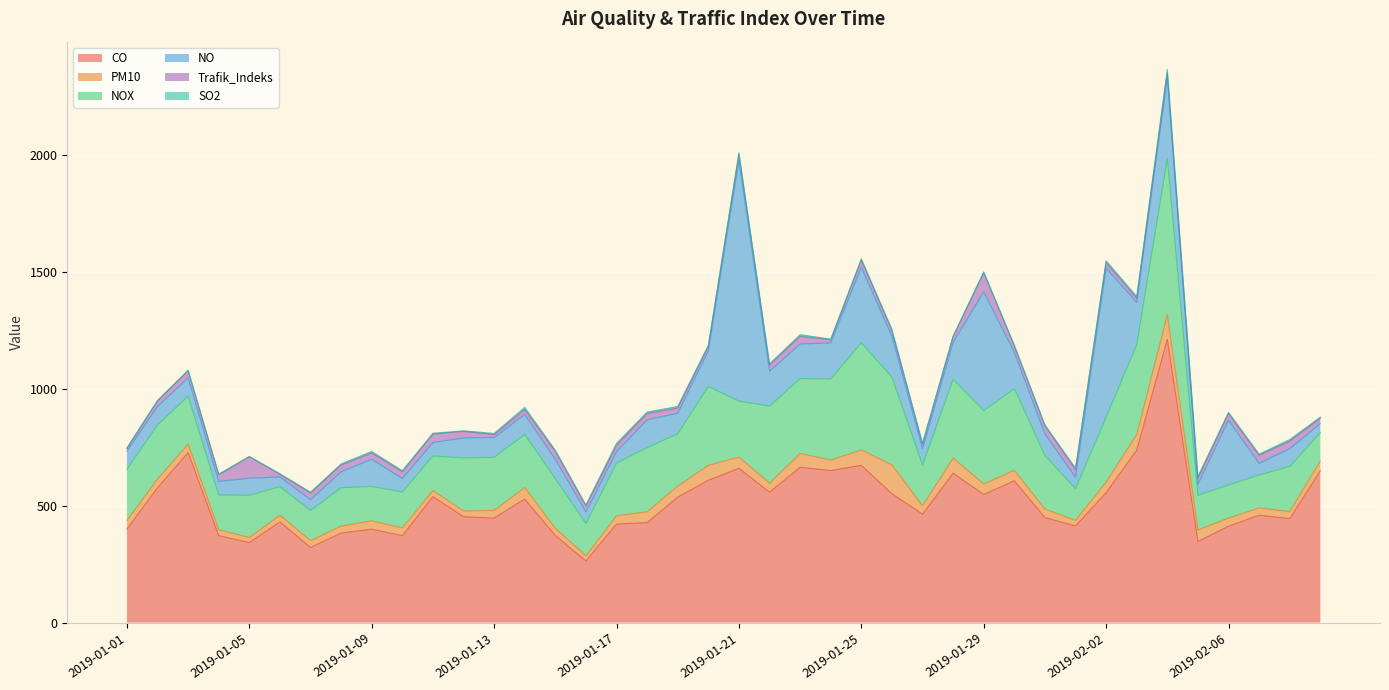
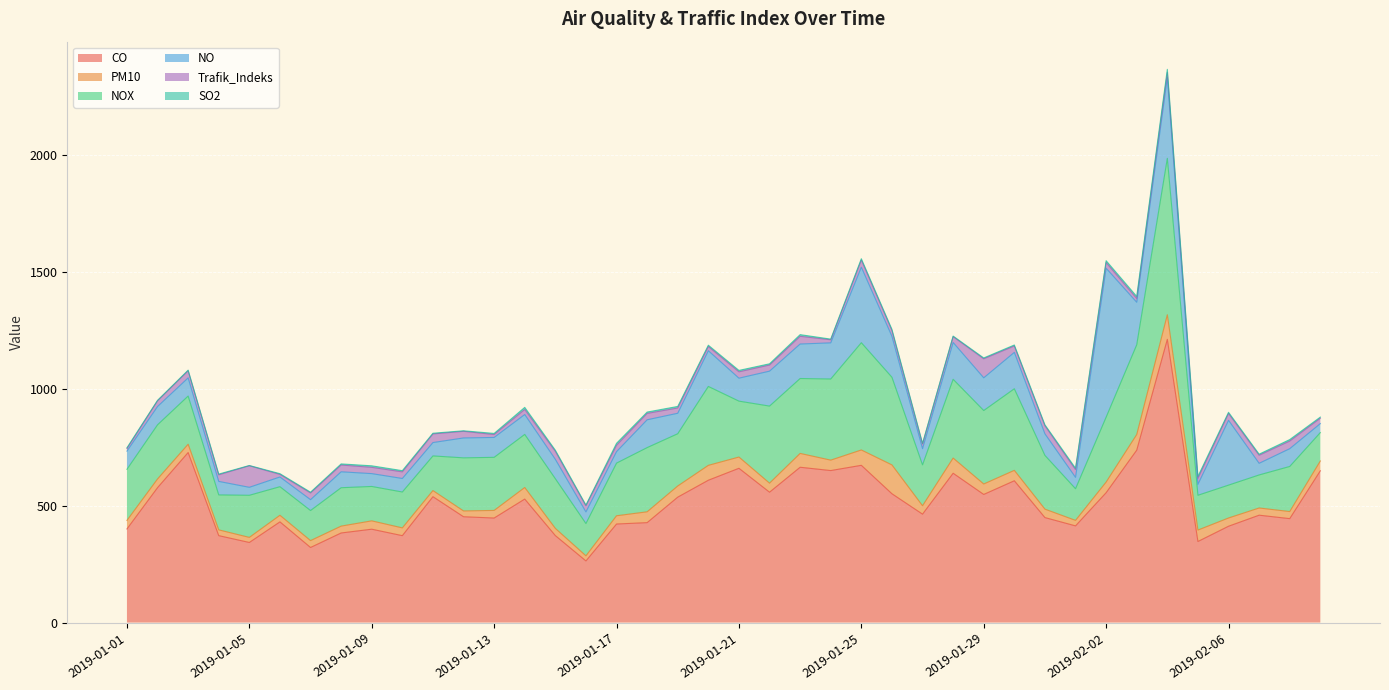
NO, 2019-01-05: 70 -> 30
NO, 2019-01-09: 120 -> 50
NO, 2019-01-21: 1030 -> 100
NO, 2019-01-29: 510 -> 140
